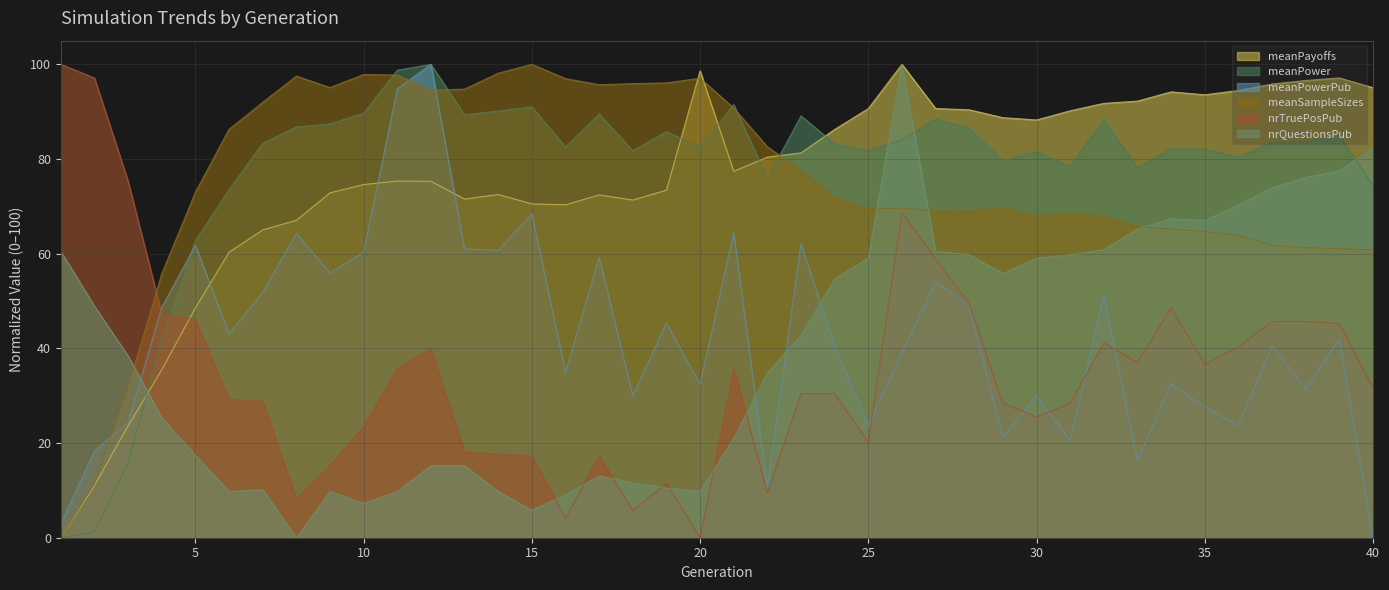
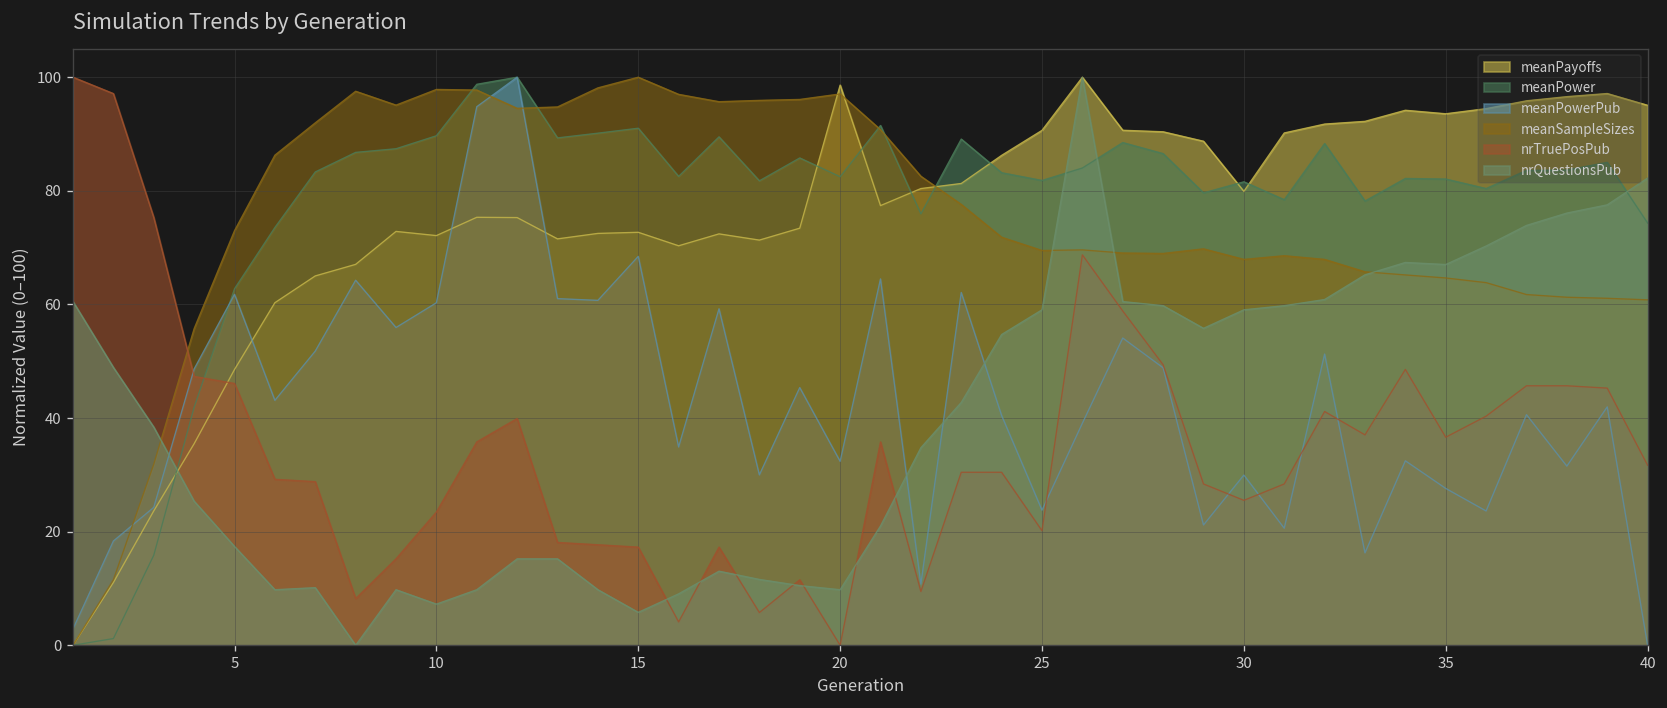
meanPayoffs, 10: 75 -> 72
meanPayoffs, 15: 71 -> 73
meanPayoffs, 30: 88 -> 80
